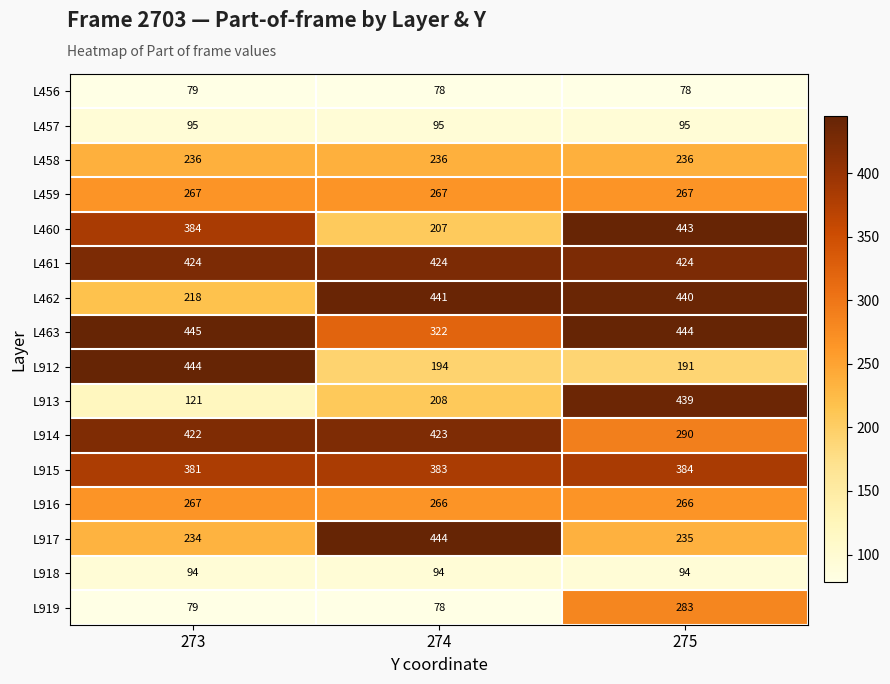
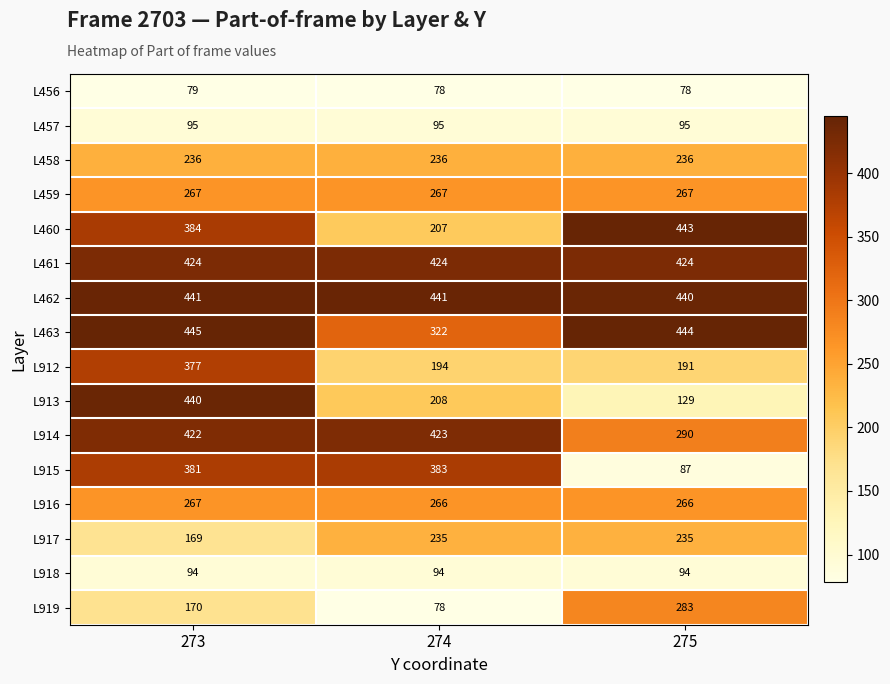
L462, 273: 218 -> 441
L912, 273: 444 -> 377
L913, 273: 121 -> 440
L913, 275: 439 -> 129
L915, 275: 384 -> 87
L917, 273: 234 -> 169
L917, 274: 444 -> 235
L919, 273: 79 -> 170
